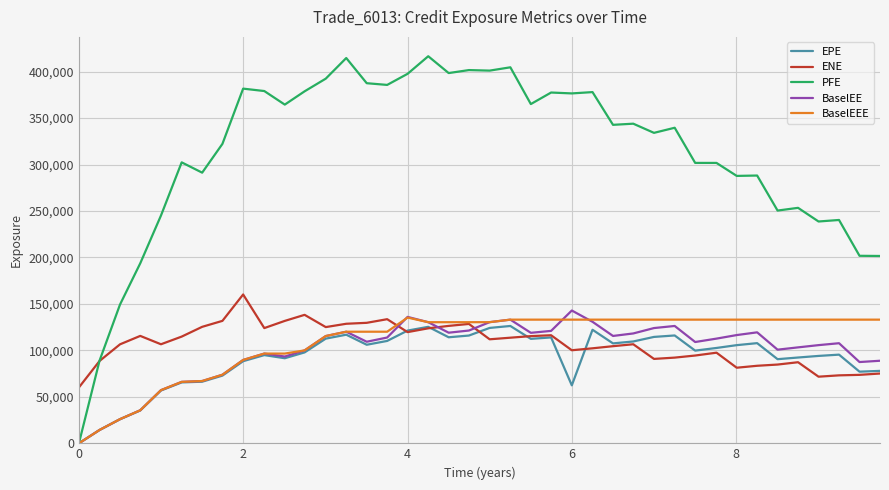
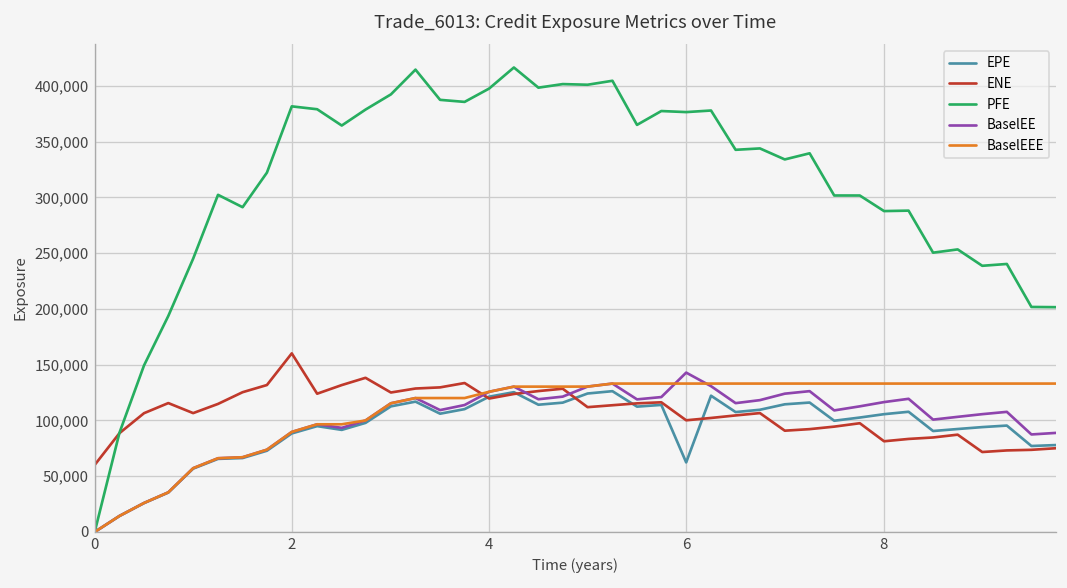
BaselEE, 4: 140,000 -> 130,000
BaselEEE, 4: 140,000 -> 130,000
